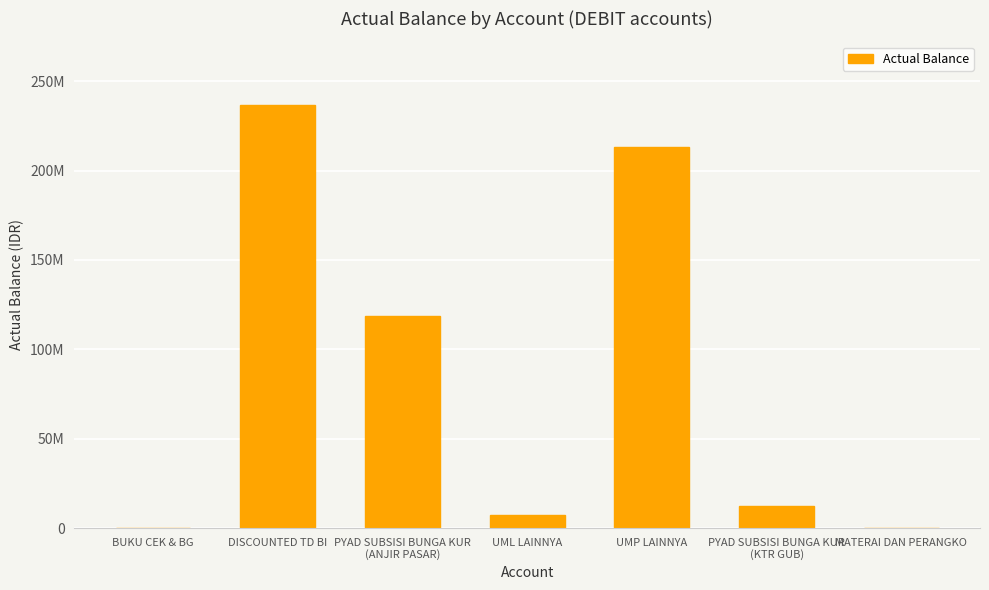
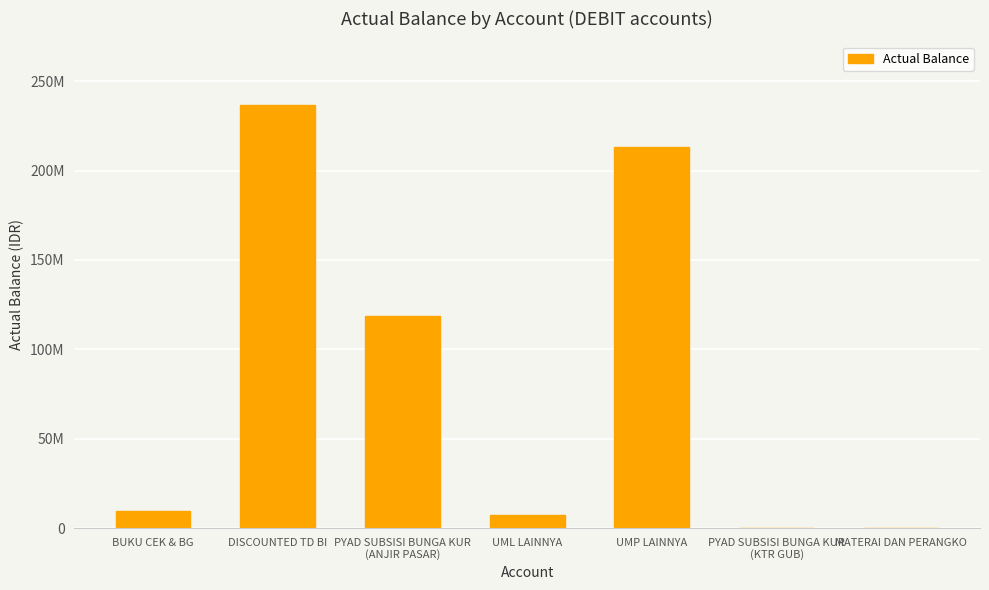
BUKU CEK & BG: 0 -> 9000000
PYAD SUBSISI BUNGA KUR (KTR GUB): 12000000 -> 0
